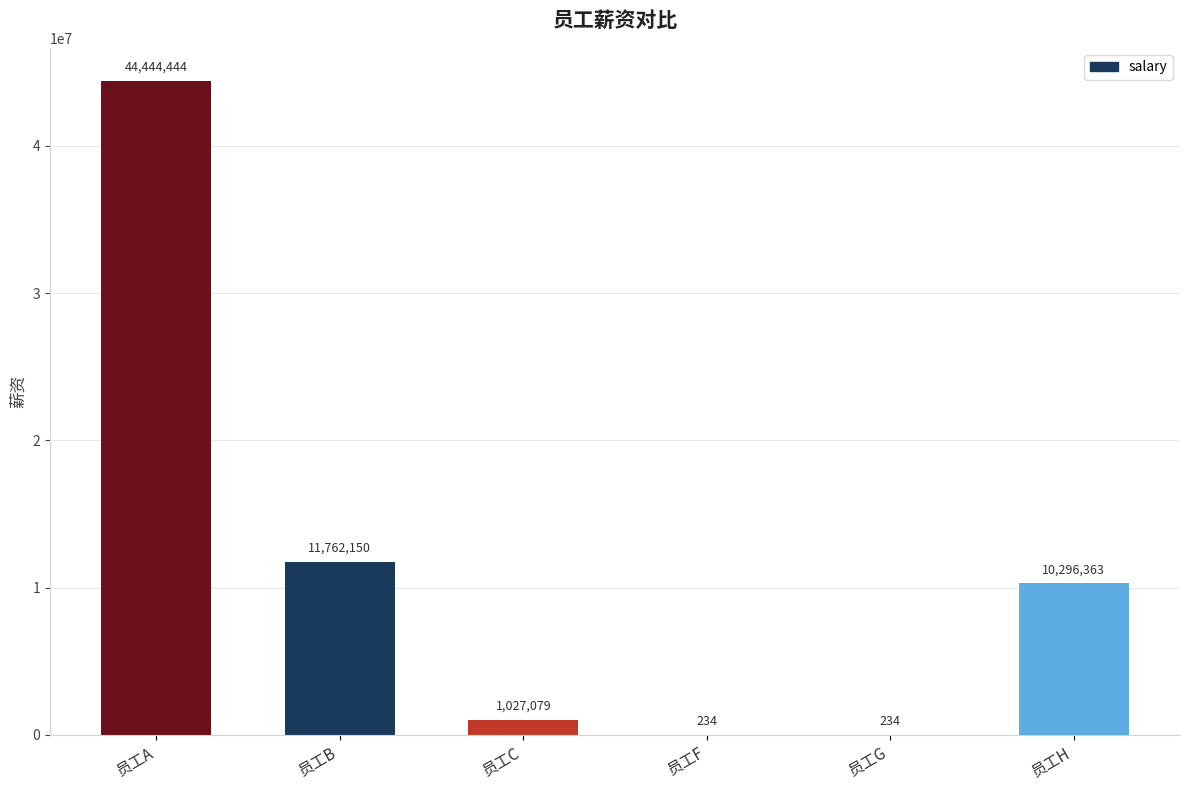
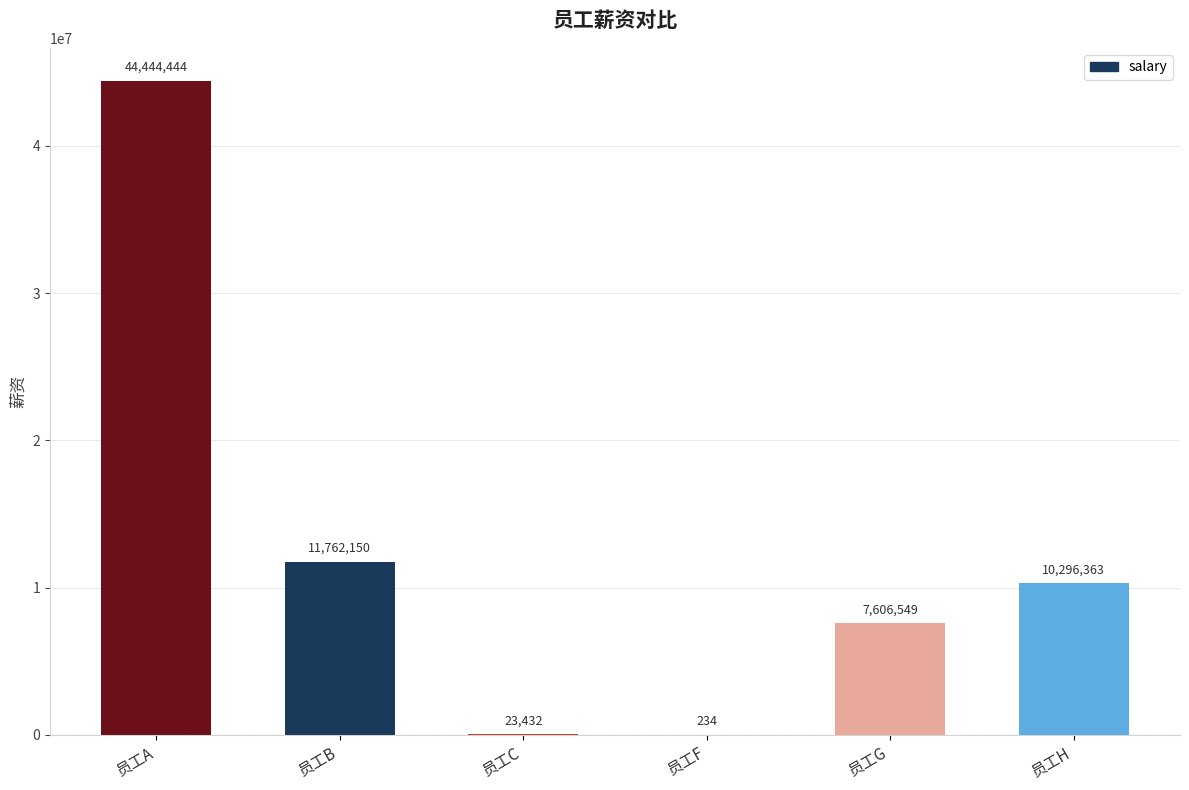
员工C: 1,027,079 -> 23,432
员工G: 234 -> 7,606,549
